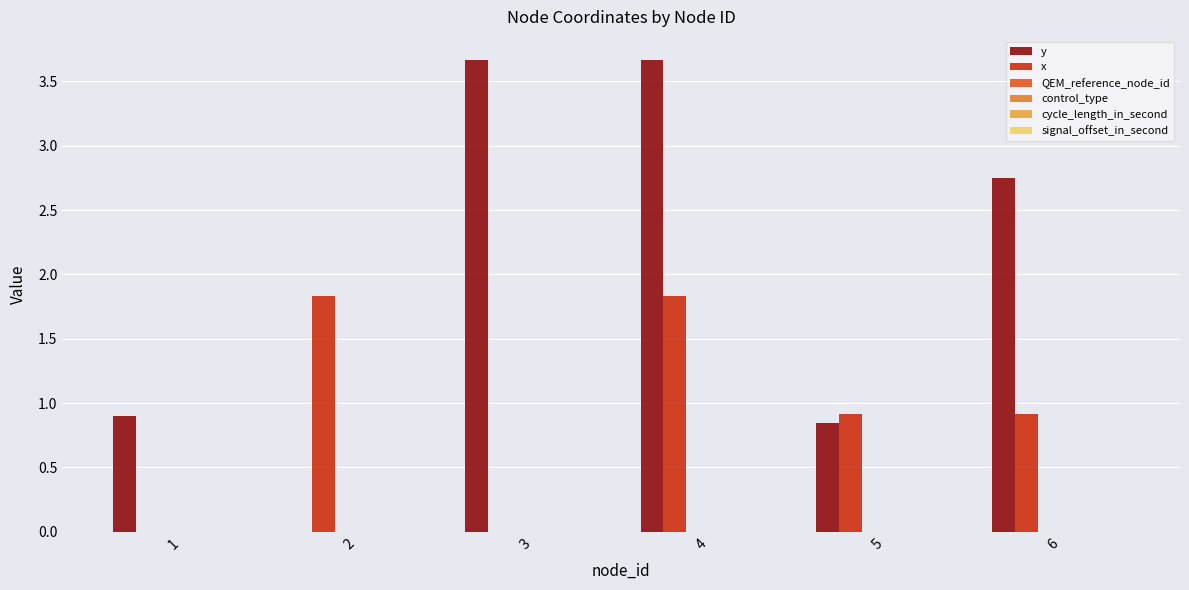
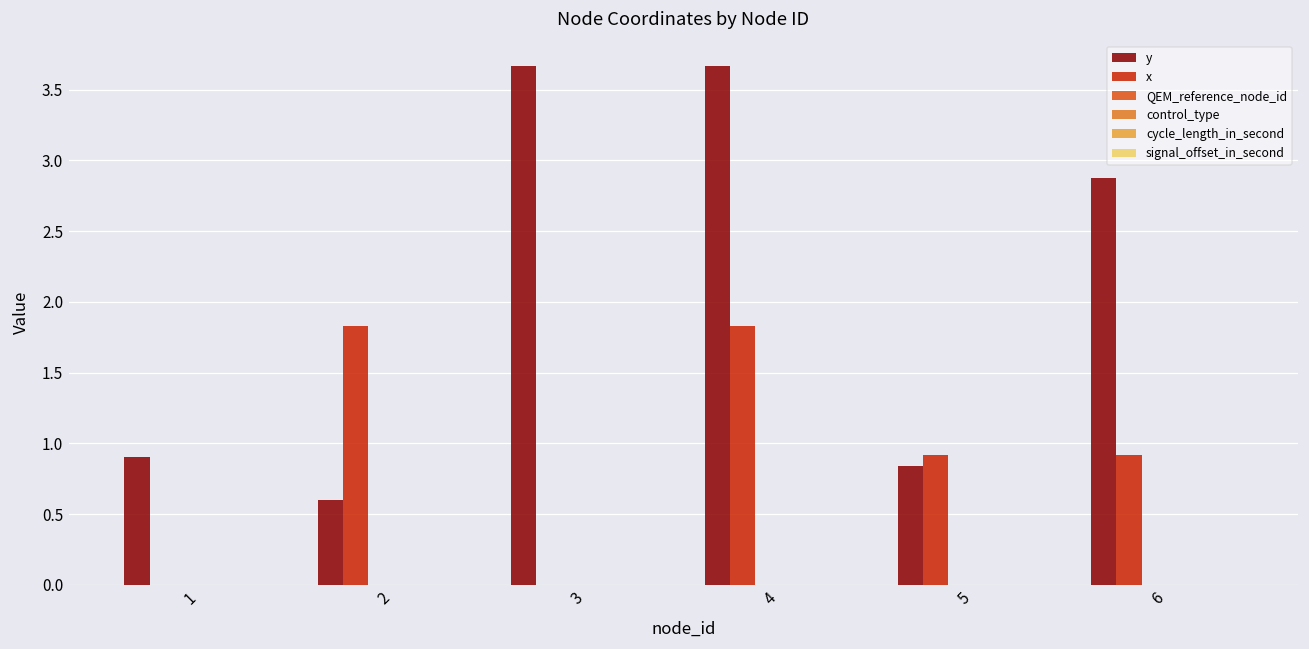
y, 2: 0.0 -> 0.6
y, 6: 2.75 -> 2.87
